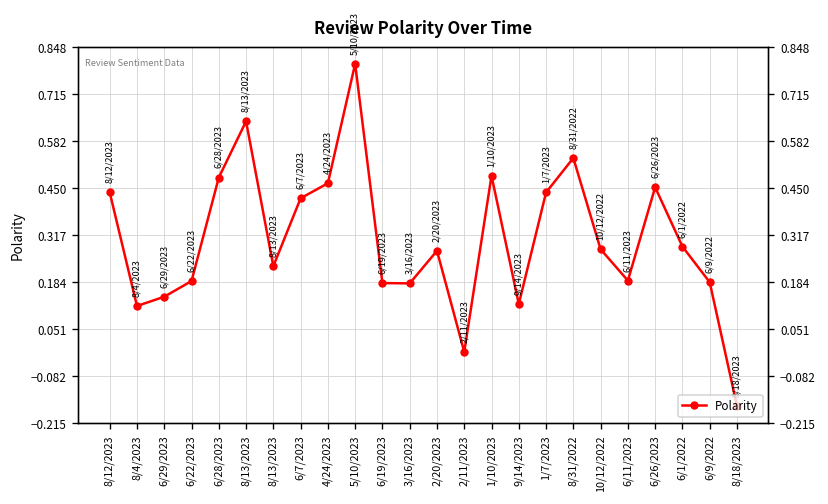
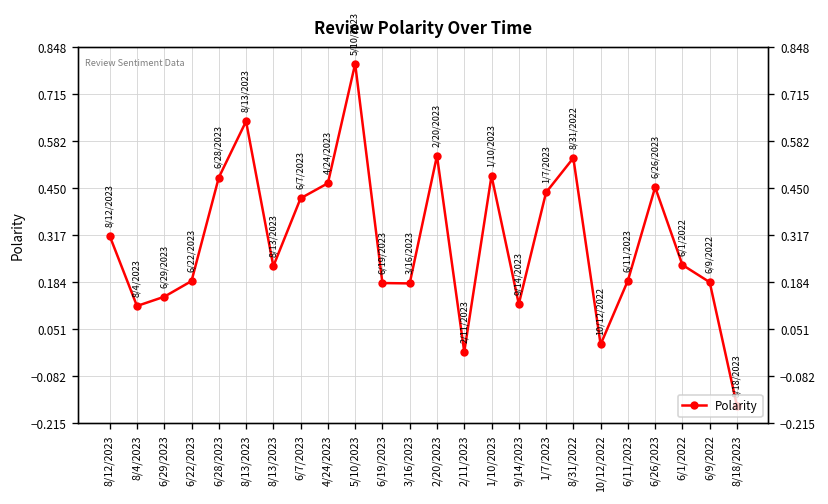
8/12/2023: 0.44 -> 0.31
2/20/2023: 0.27 -> 0.54
10/12/2022: 0.28 -> 0.01
6/1/2022: 0.28 -> 0.23
